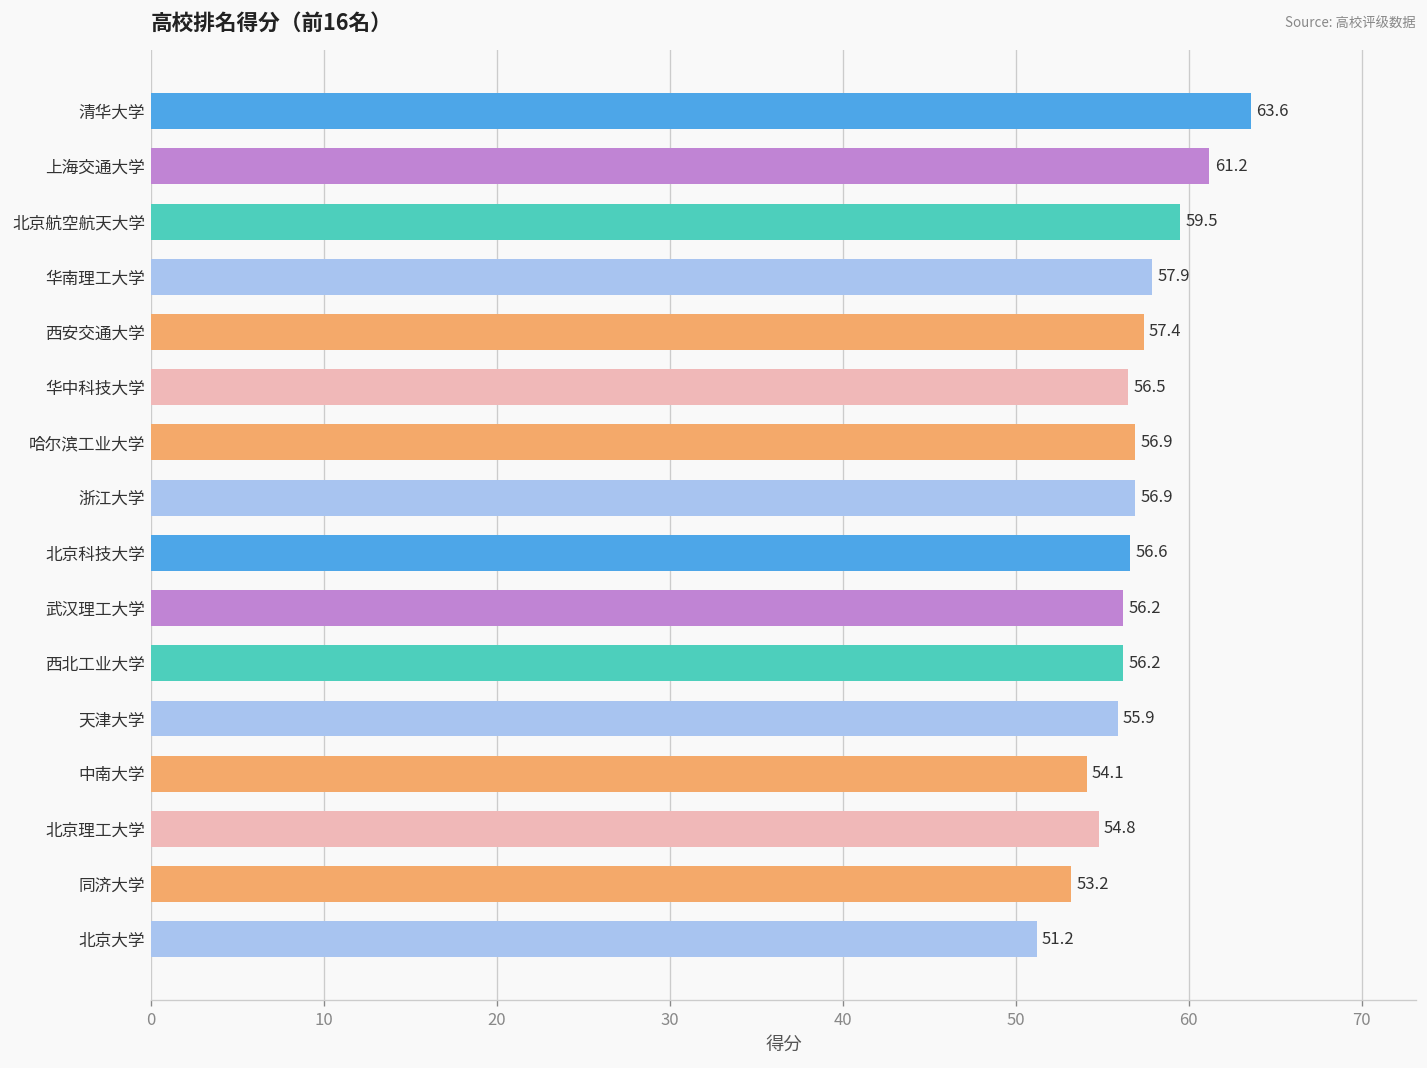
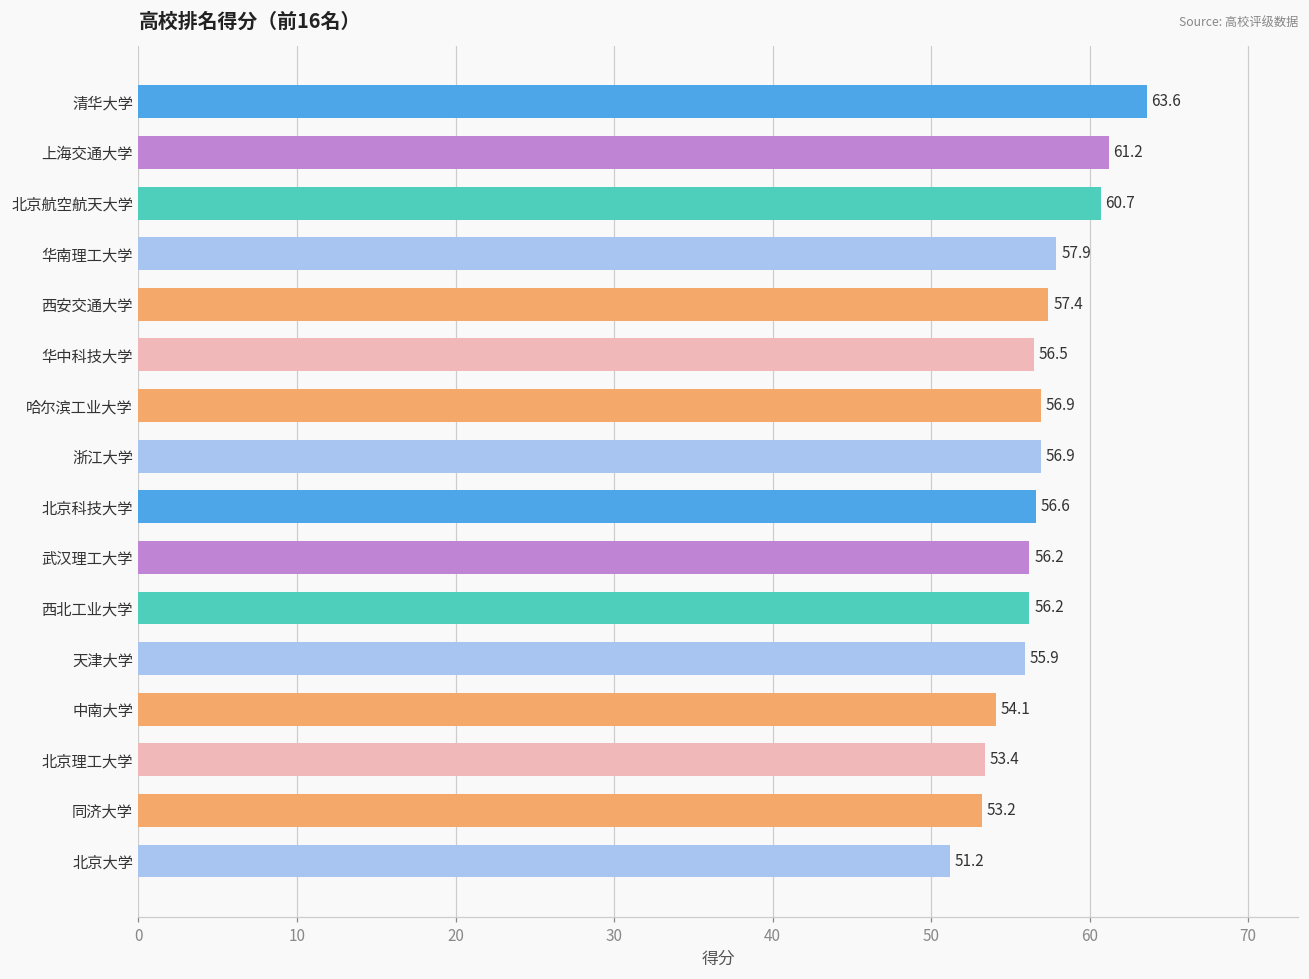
北京航空航天大学: 59.5 -> 60.7
北京理工大学: 54.8 -> 53.4
